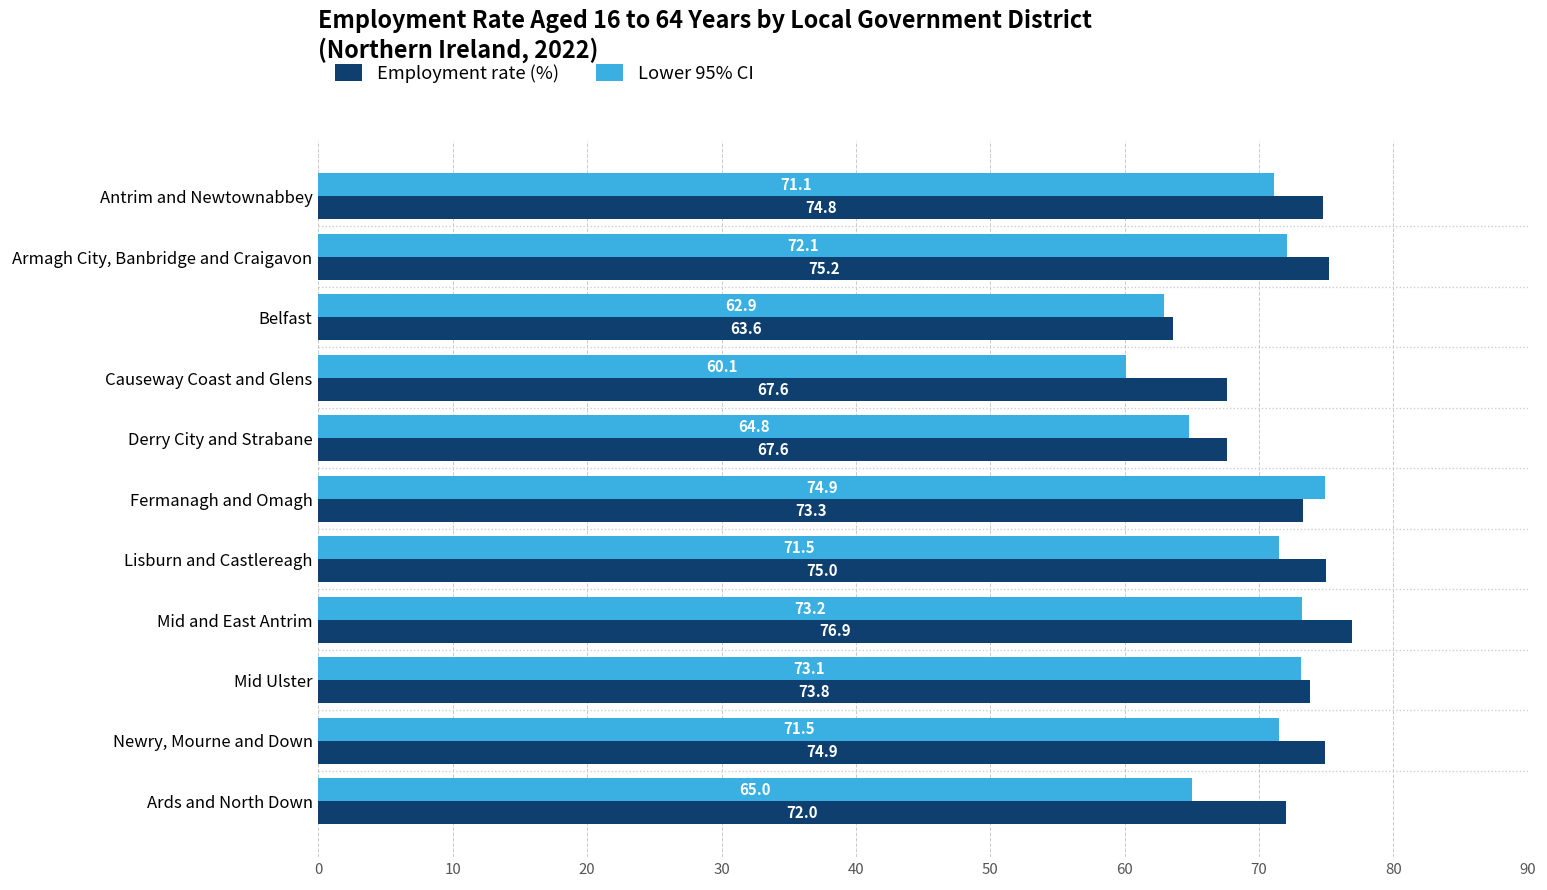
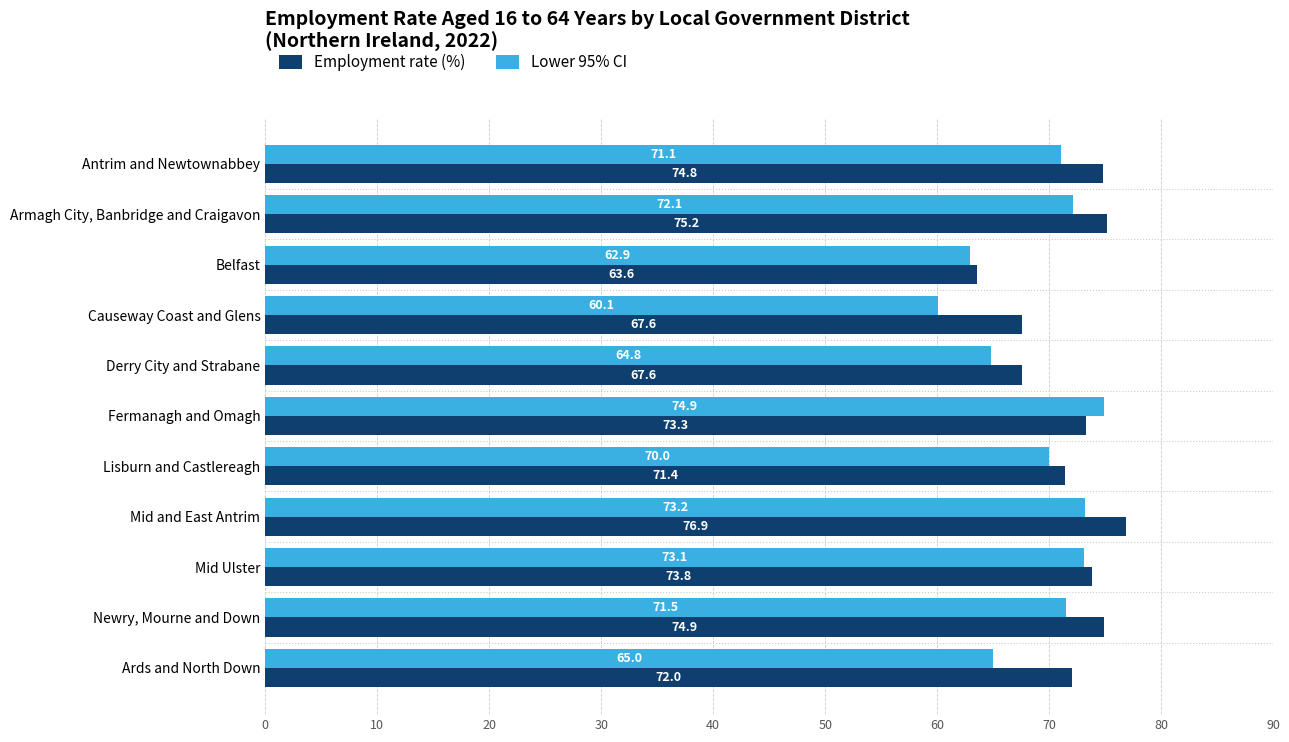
Lower 95% CI, Lisburn and Castlereagh: 71.5 -> 70.0
Employment rate (%), Lisburn and Castlereagh: 75.0 -> 71.4
